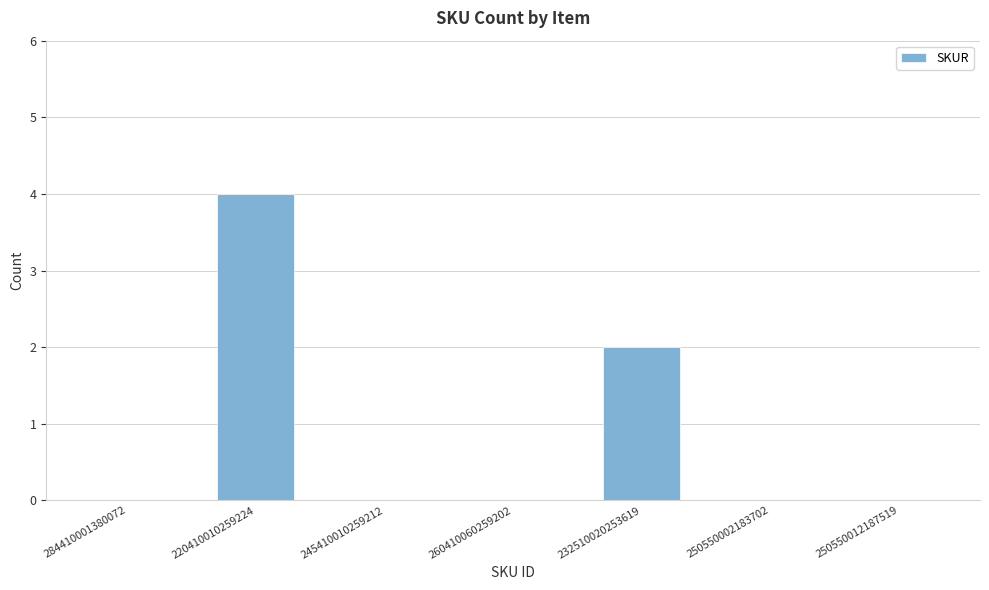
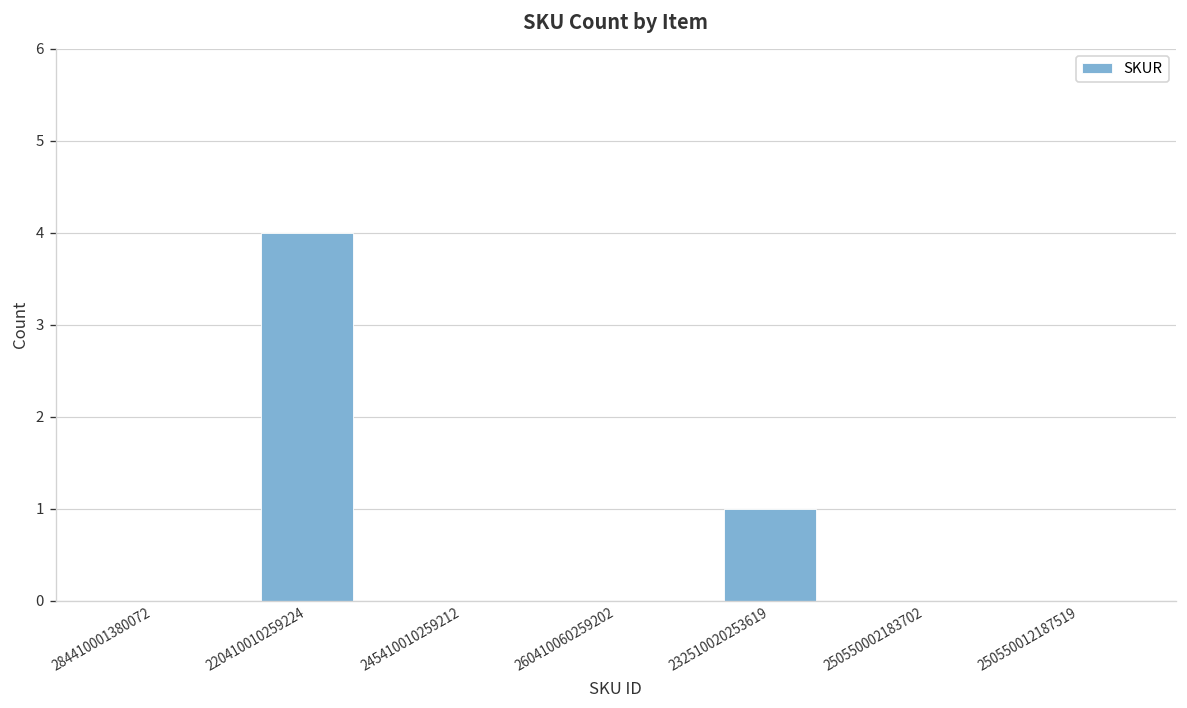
232510020253619: 2 -> 1
